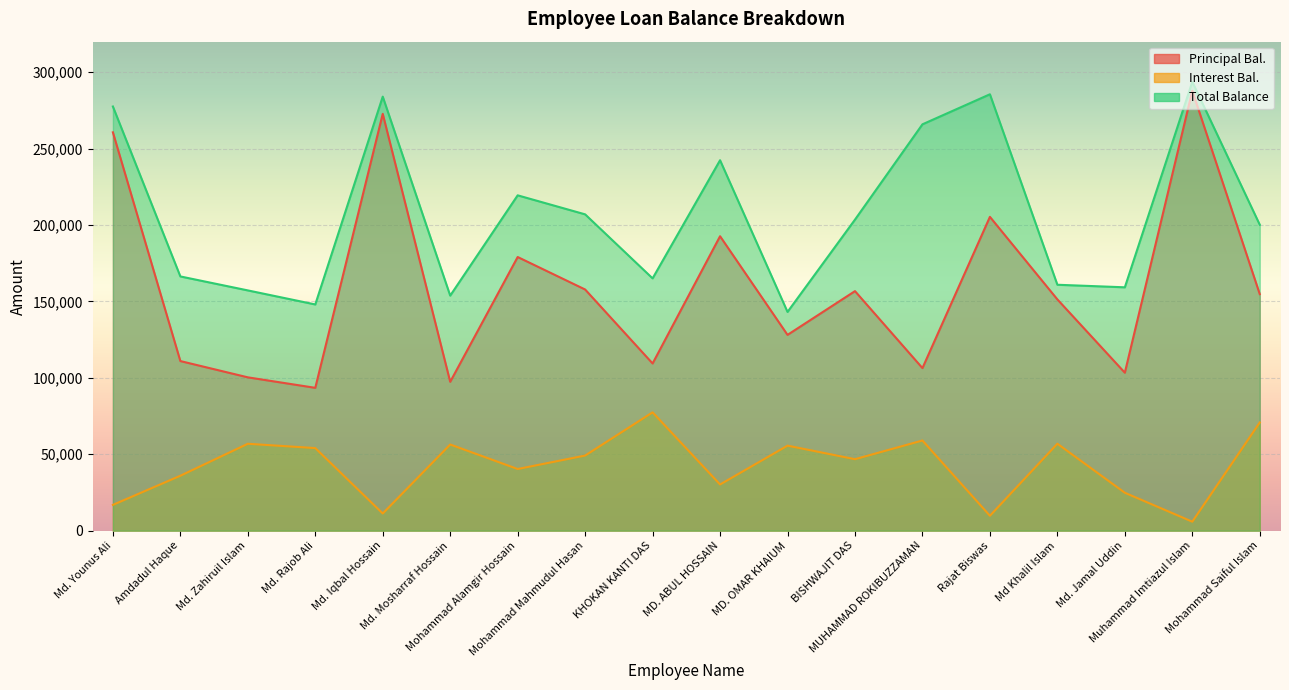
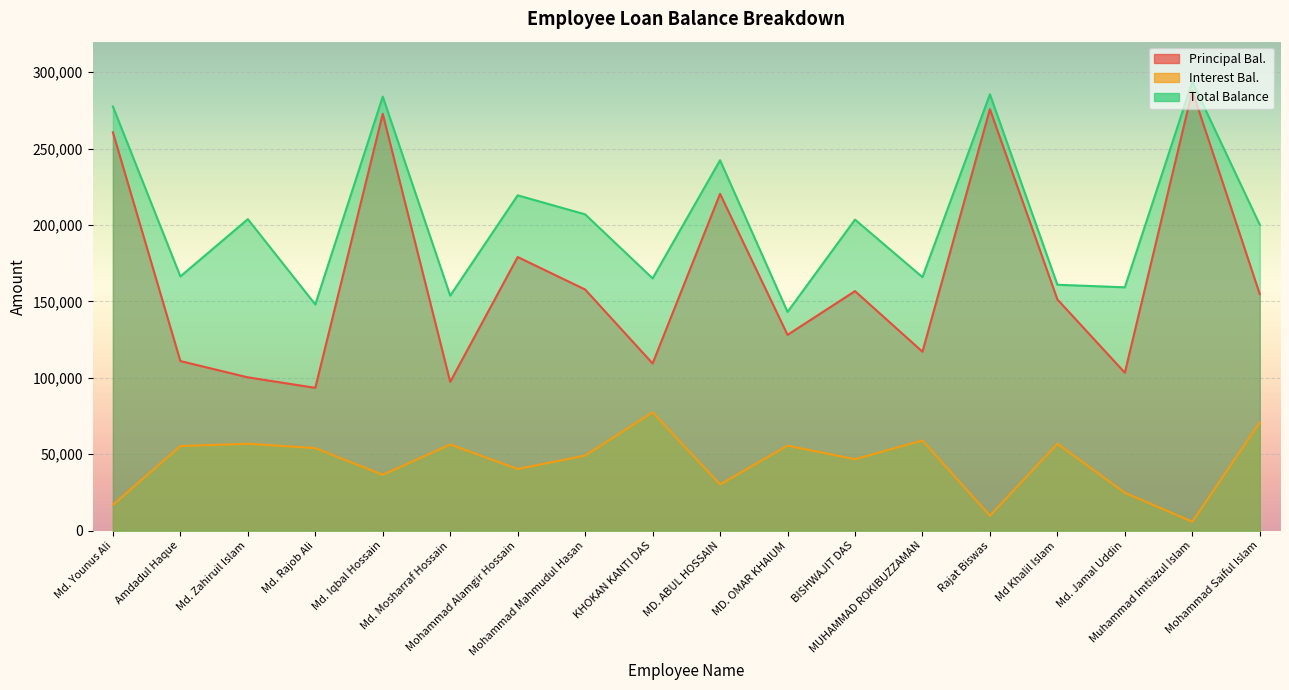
Interest Bal., Amdadul Haque: 36,000 -> 55,000
Total Balance, Md. Zahiruil Islam: 157,000 -> 204,000
Interest Bal., Md. Iqbal Hossain: 11,000 -> 37,000
Principal Bal., MD. ABUL HOSSAIN: 193,000 -> 220,000
Principal Bal., MUHAMMAD ROKIBUZZAMAN: 106,000 -> 117,000
Total Balance, MUHAMMAD ROKIBUZZAMAN: 266,000 -> 166,000
Principal Bal., Rajat Biswas: 205,000 -> 276,000
